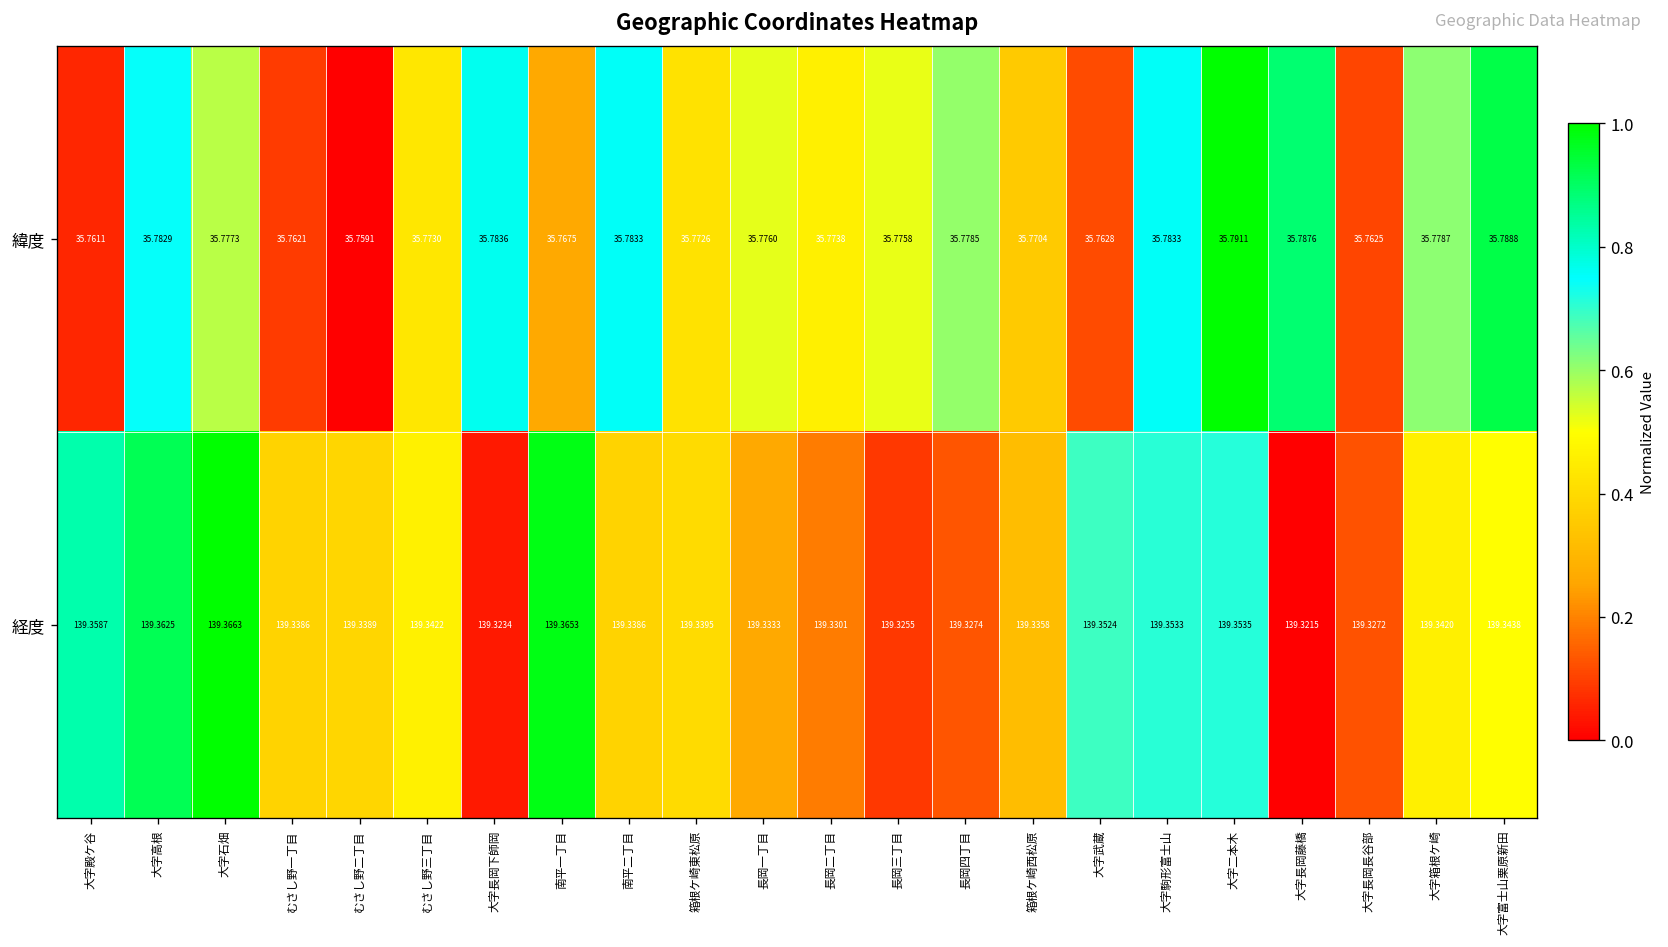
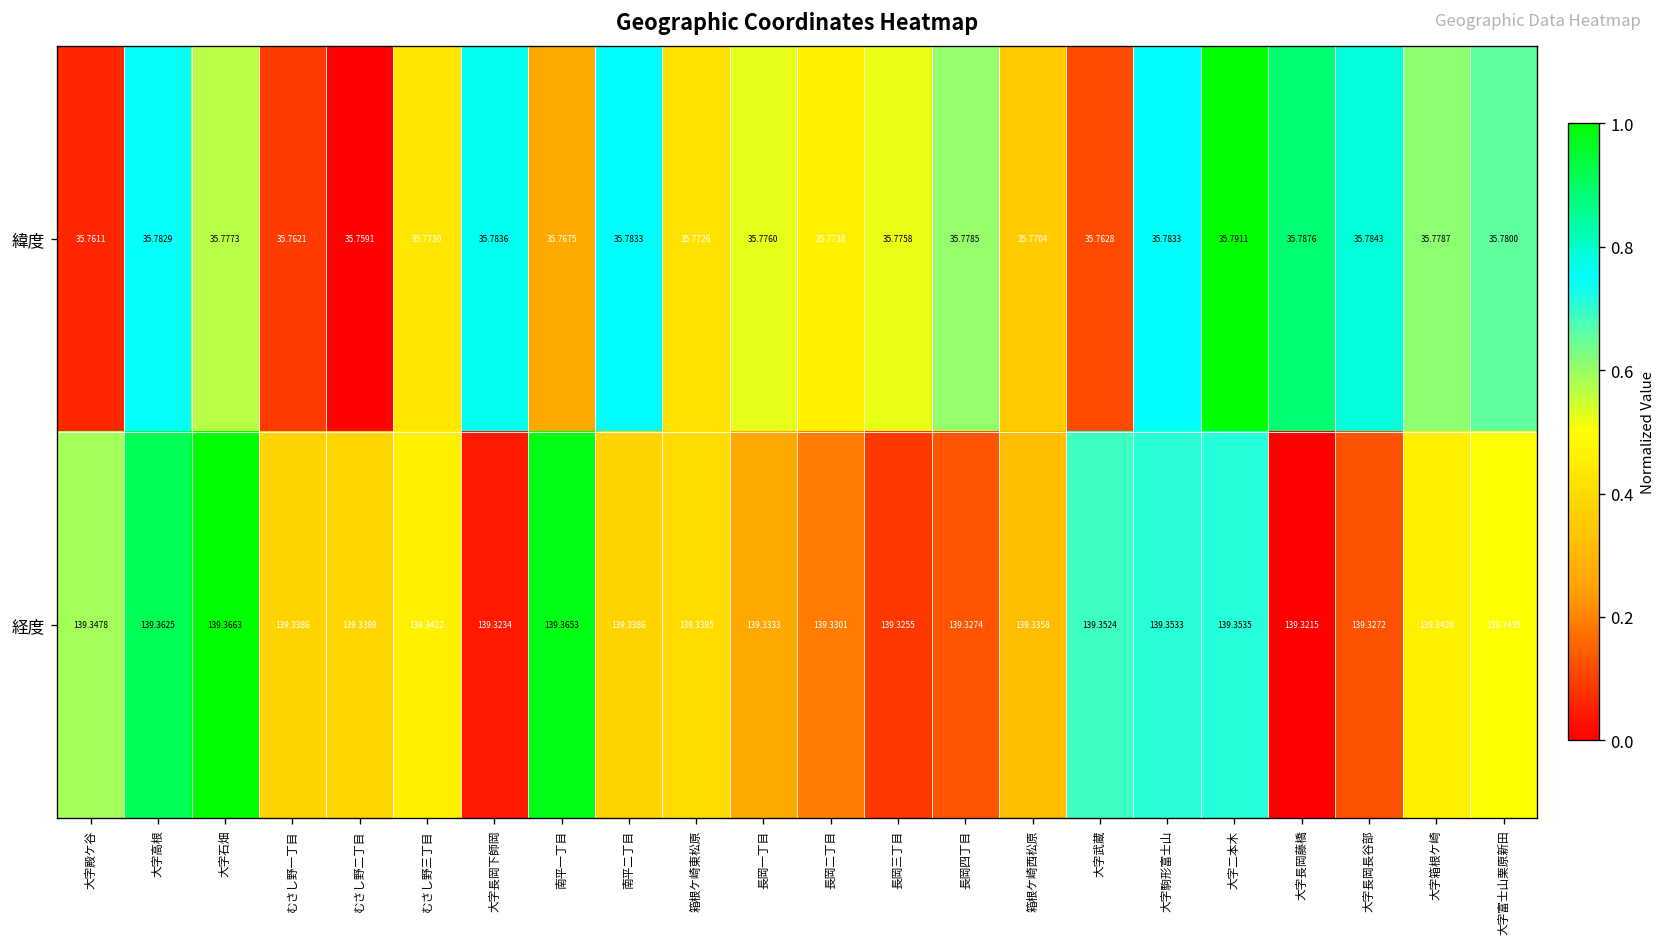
緯度, 大字長岡長谷部: 35.7625 -> 35.7843
緯度, 大字富士山栗原新田: 35.7888 -> 35.7800
経度, 大字殿ケ谷: 139.3587 -> 139.3478
